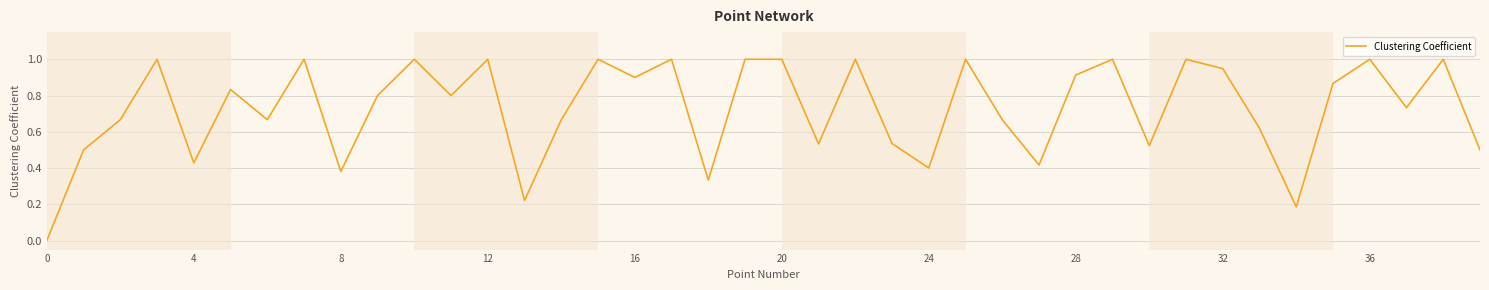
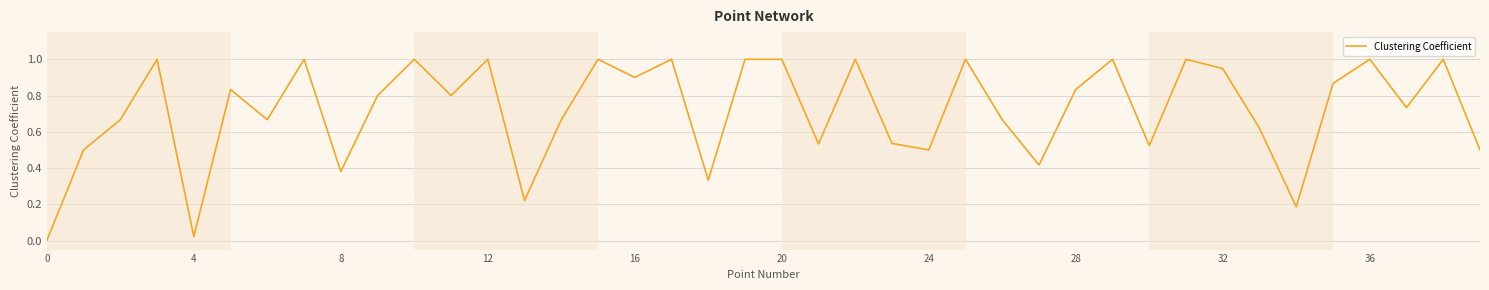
4: 0.43 -> 0.02
24: 0.4 -> 0.5
28: 0.91 -> 0.83
